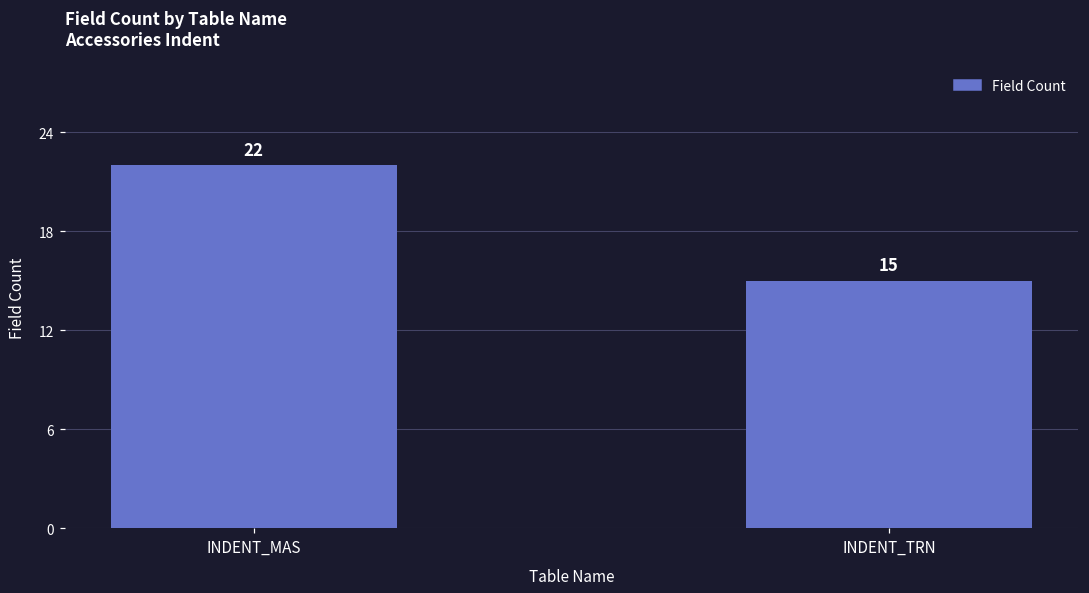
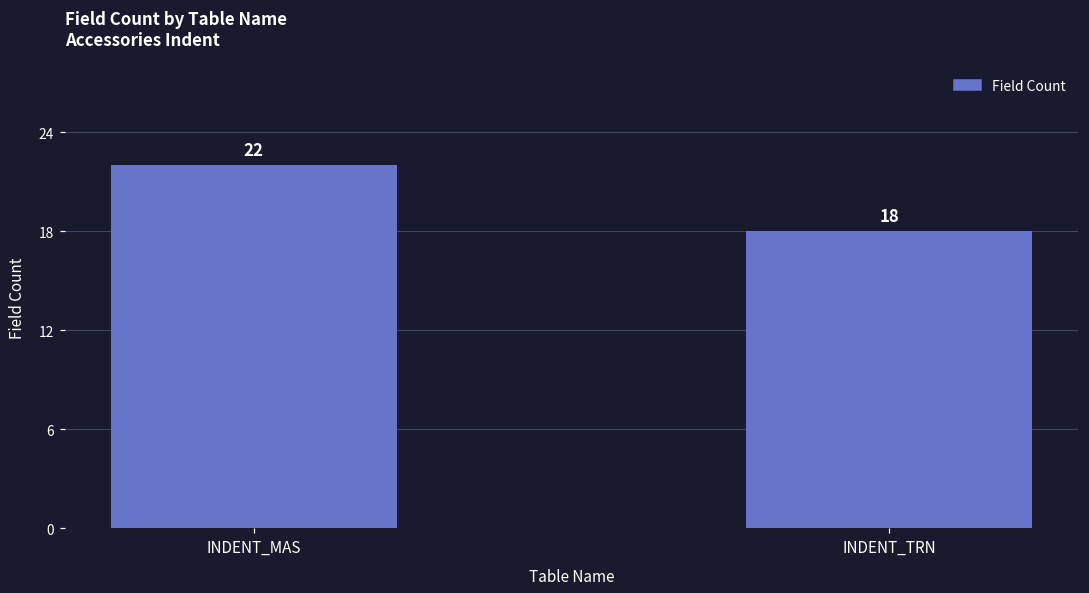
INDENT_TRN: 15 -> 18
